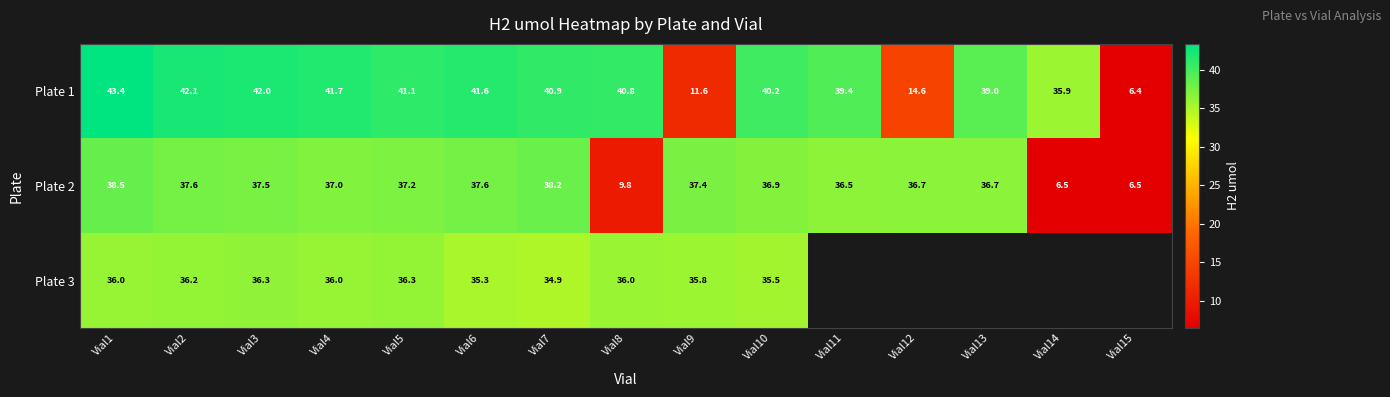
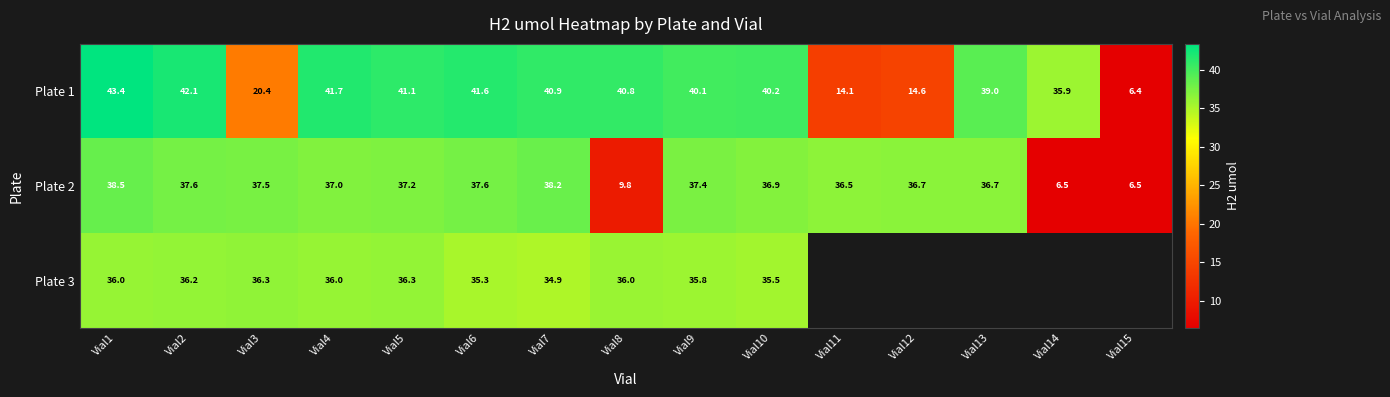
Plate 1, Vial3: 42.0 -> 20.4
Plate 1, Vial9: 11.6 -> 40.1
Plate 1, Vial11: 39.4 -> 14.1
